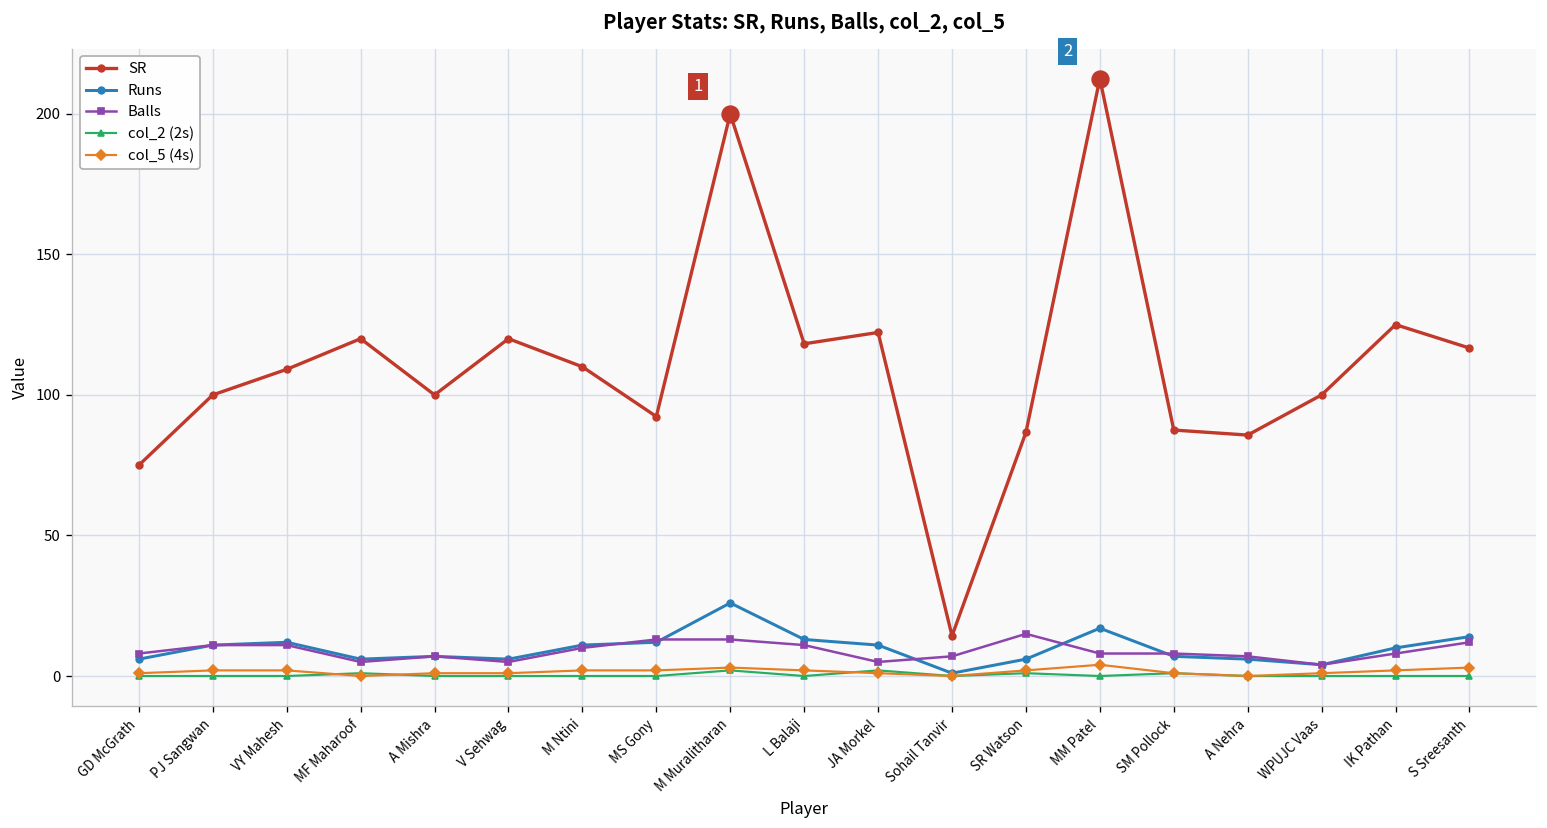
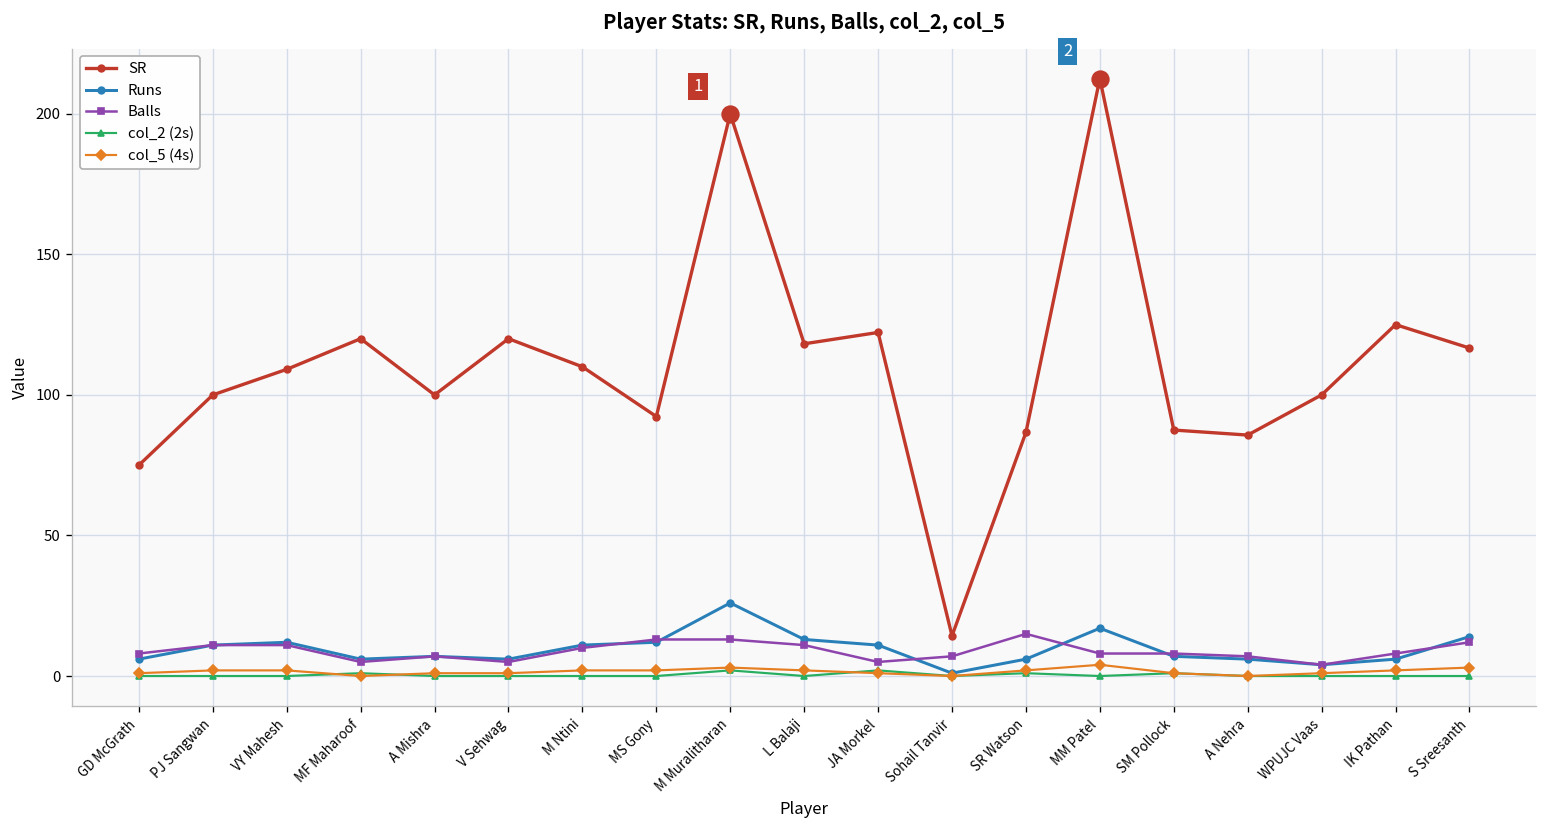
Runs, IK Pathan: 10 -> 6
